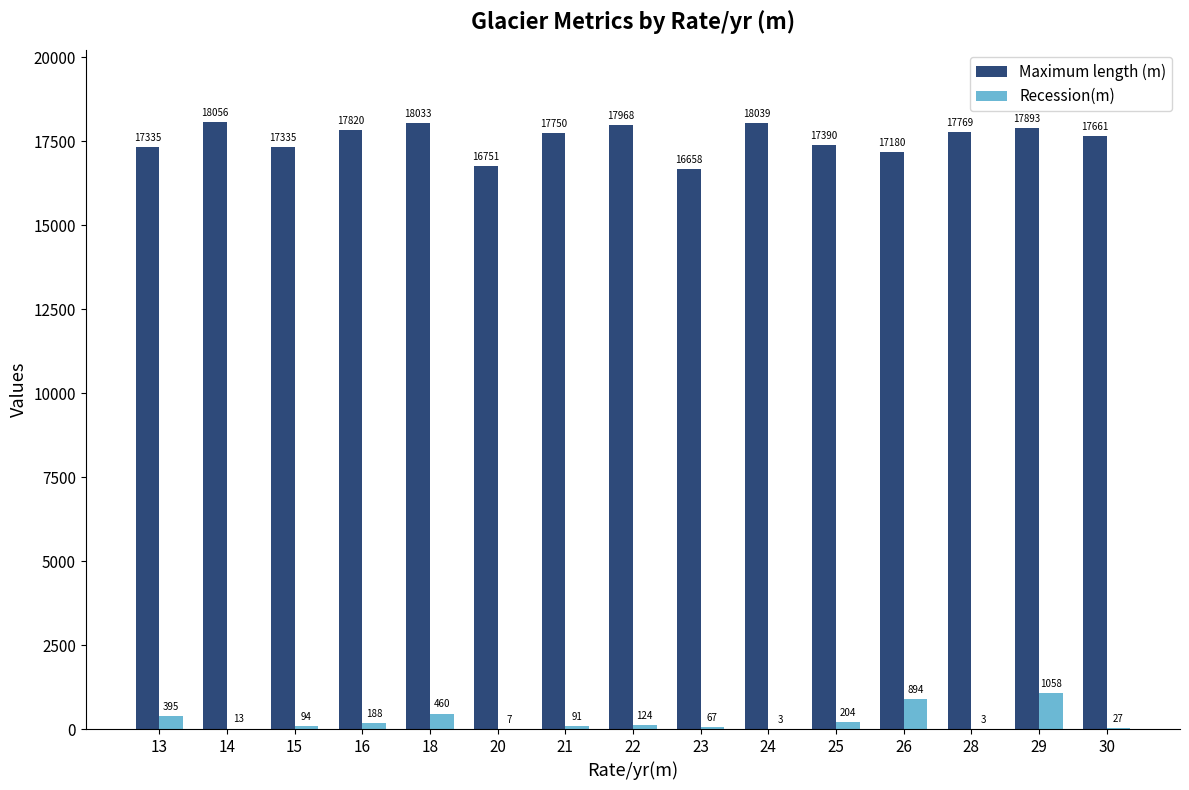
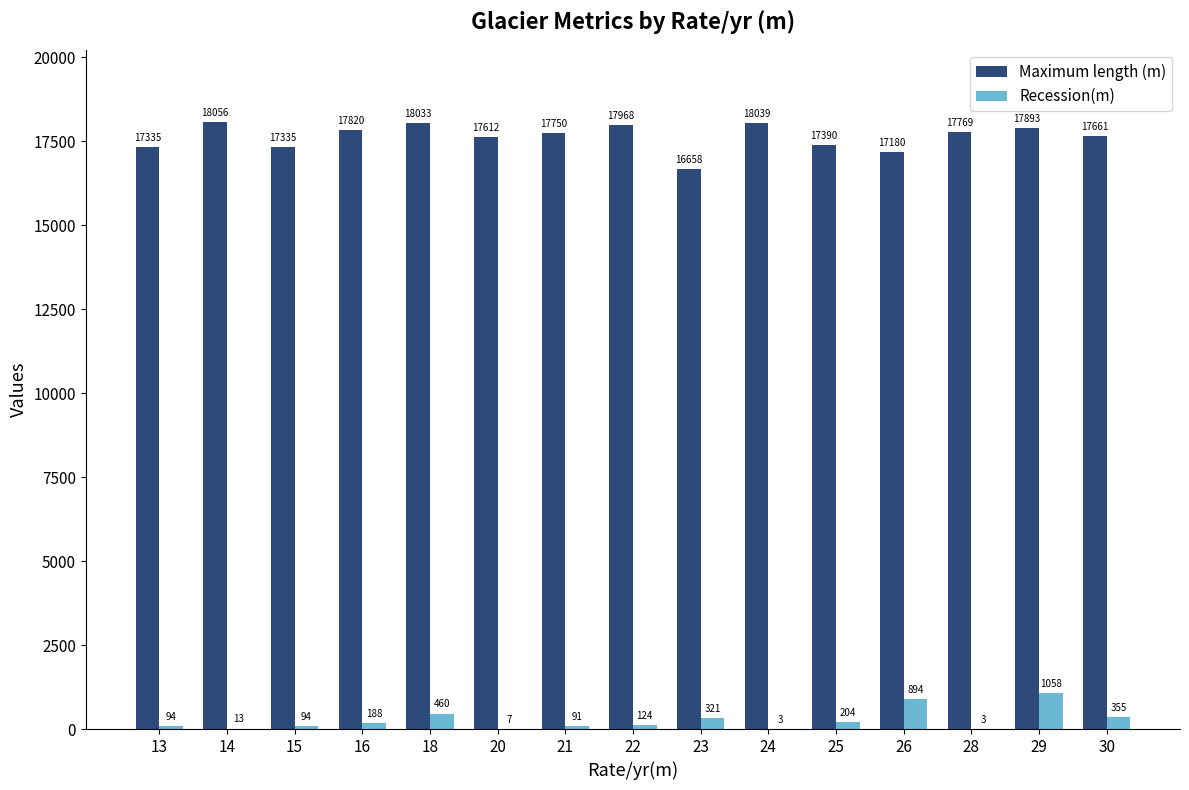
Recession(m), 13: 395 -> 94
Maximum length (m), 20: 16751 -> 17612
Recession(m), 23: 67 -> 321
Recession(m), 30: 27 -> 355
